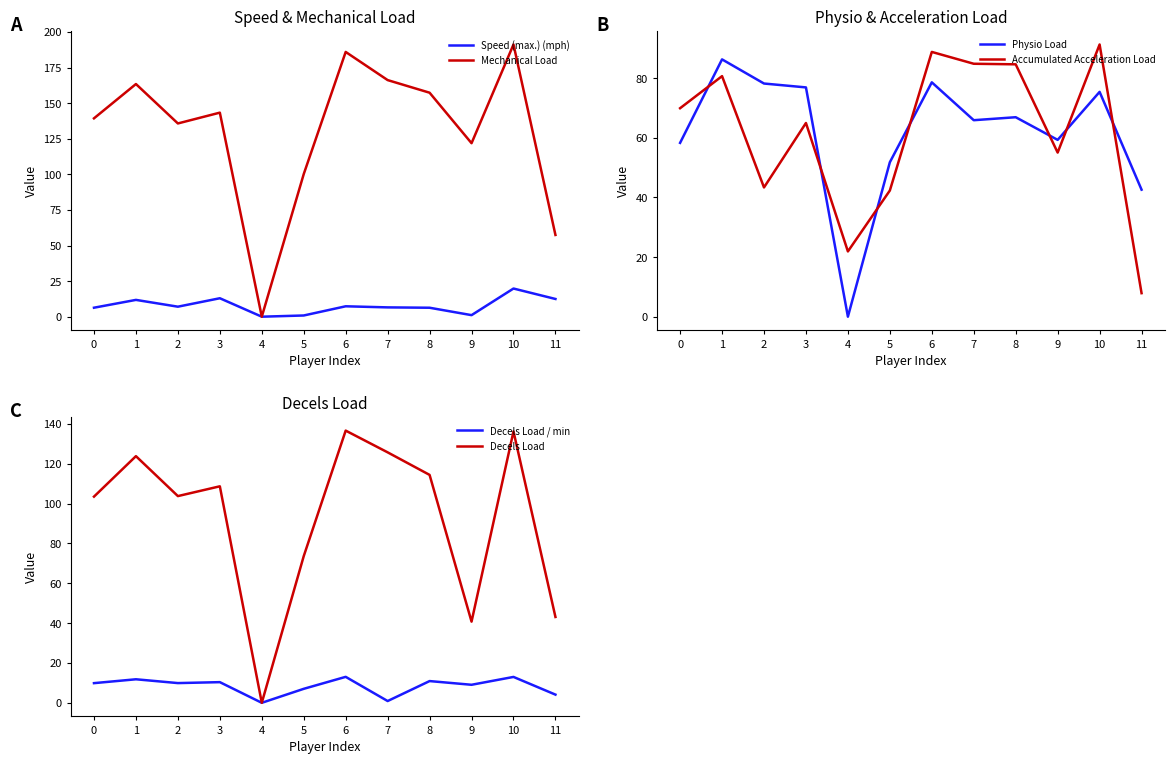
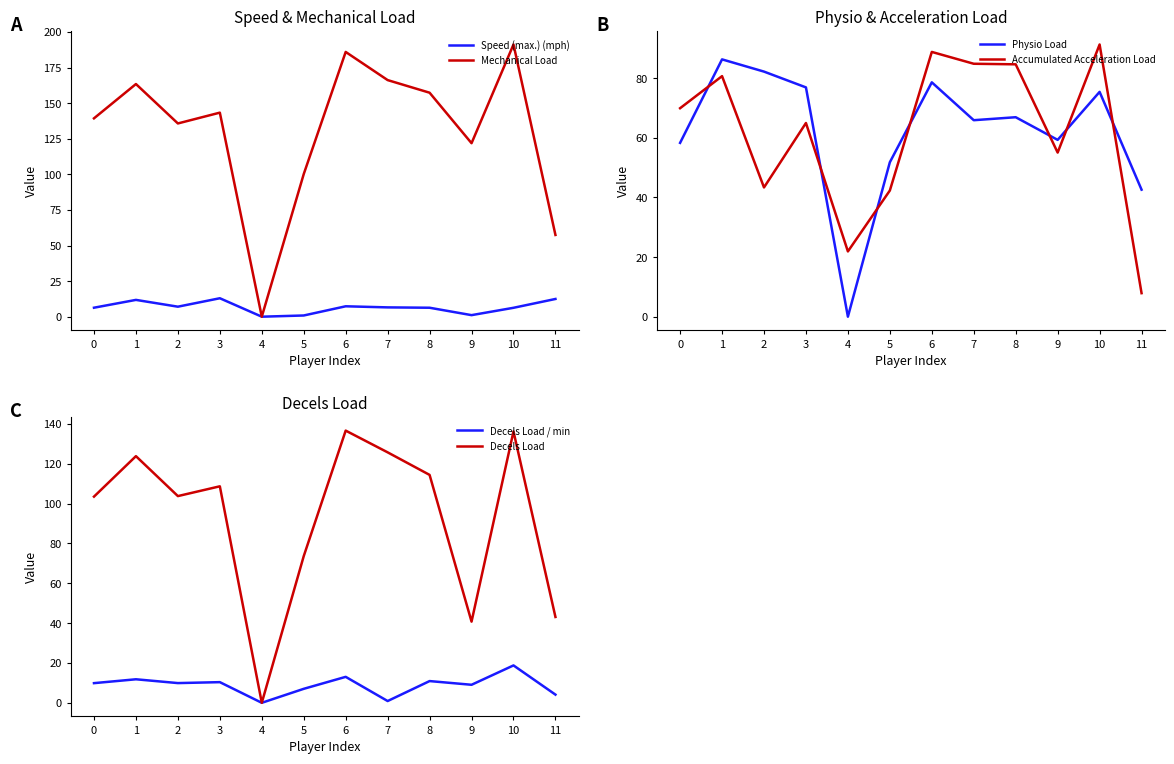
Speed & Mechanical Load, Speed (max.) (mph), 10: 20 -> 6
Physio & Acceleration Load, Physio Load, 2: 78 -> 82
Decels Load, Decels Load / min, 10: 13 -> 19
